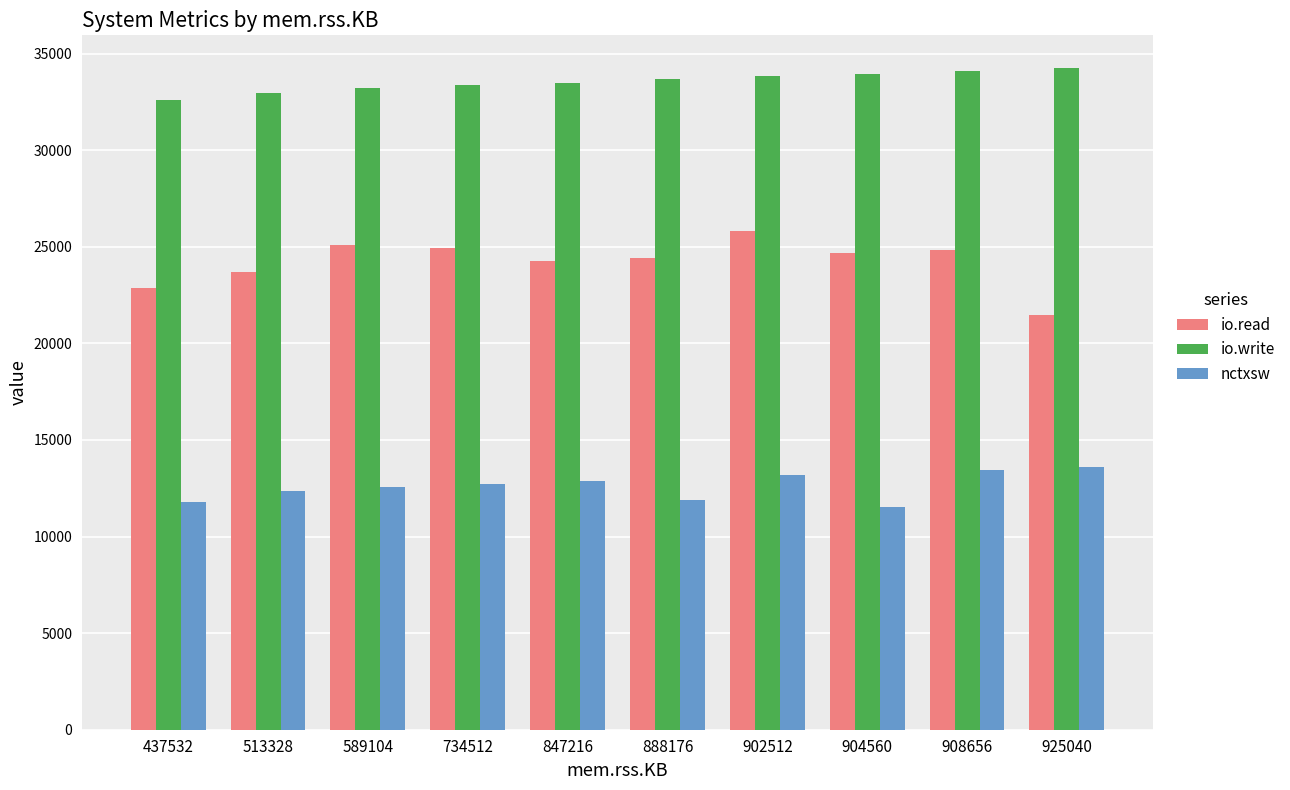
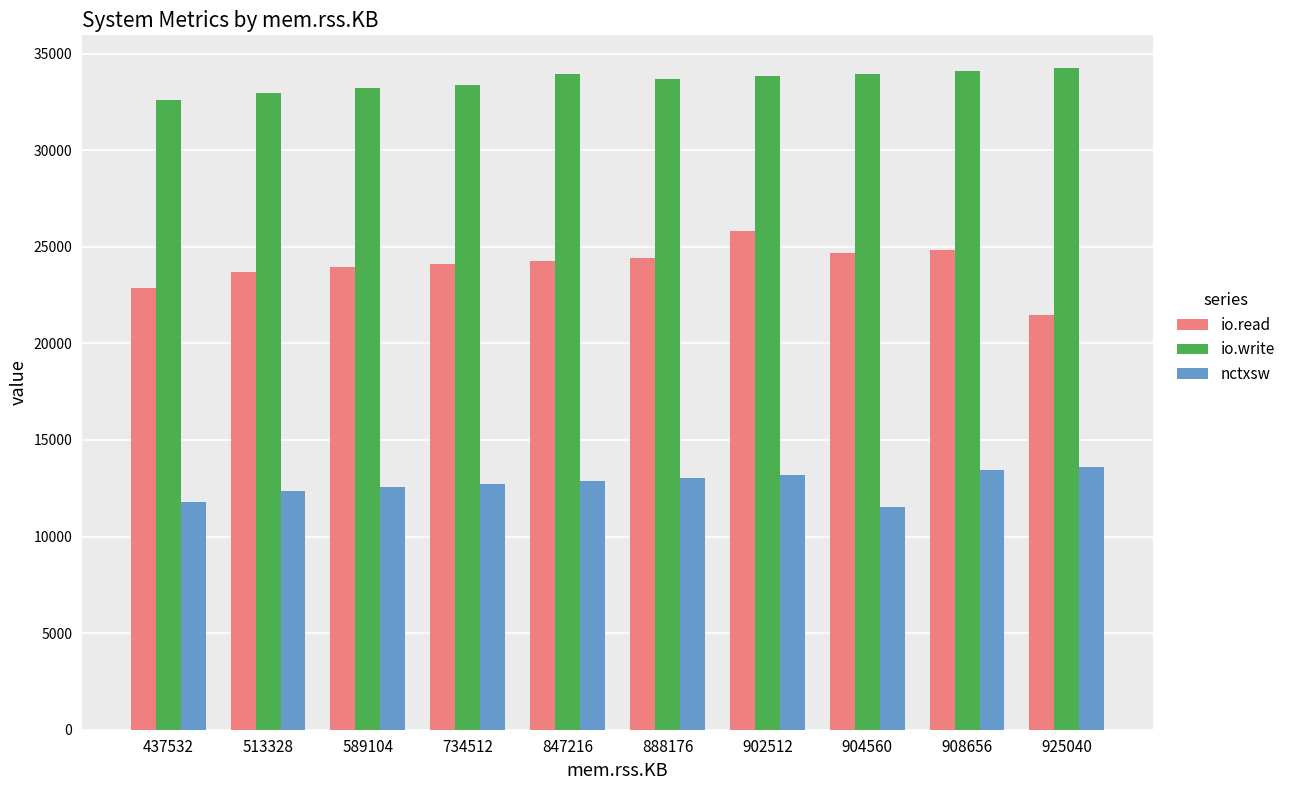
io.read, 589104: 25100 -> 24000
io.read, 734512: 24900 -> 24100
io.write, 847216: 33500 -> 34000
nctxsw, 888176: 11900 -> 13000
